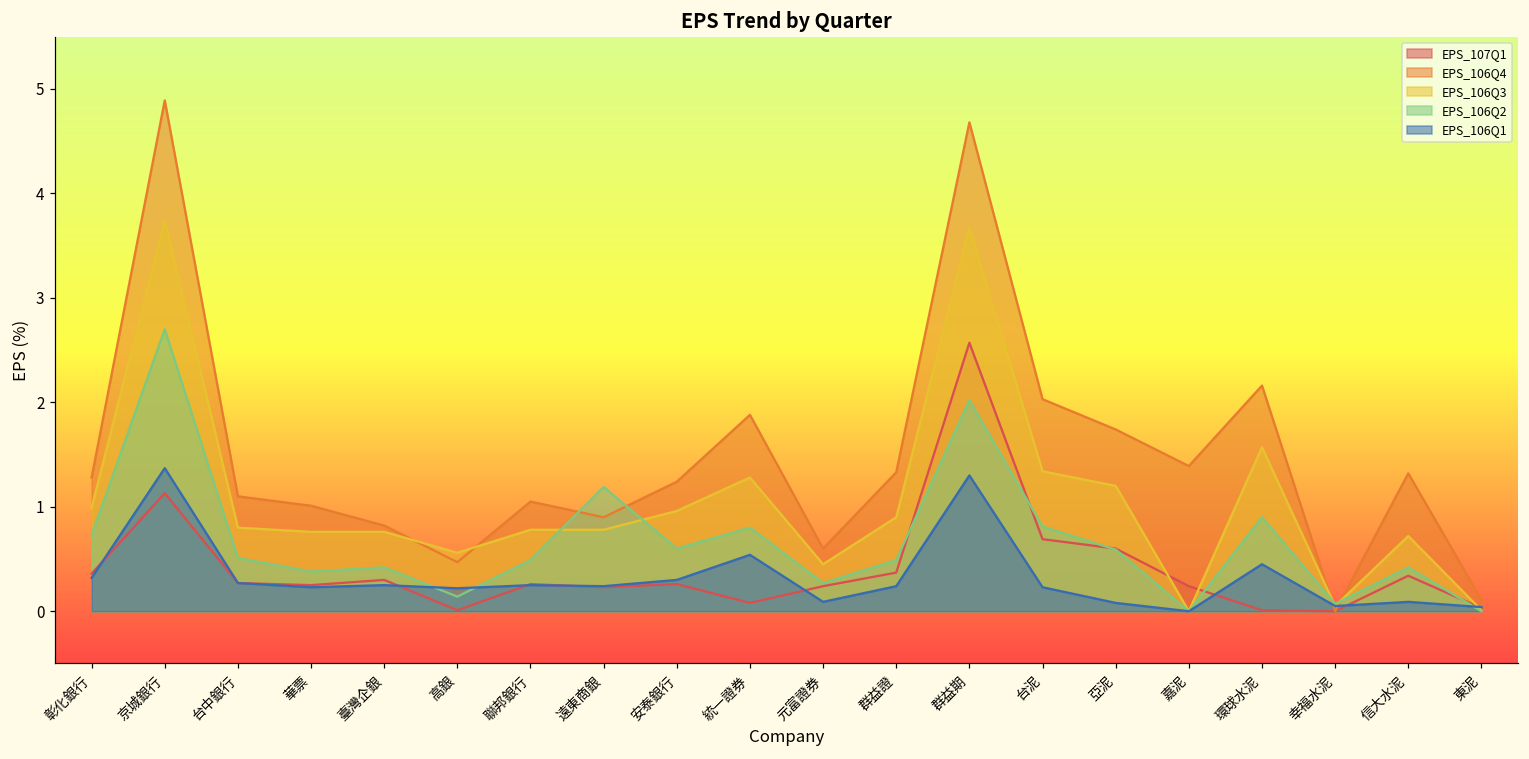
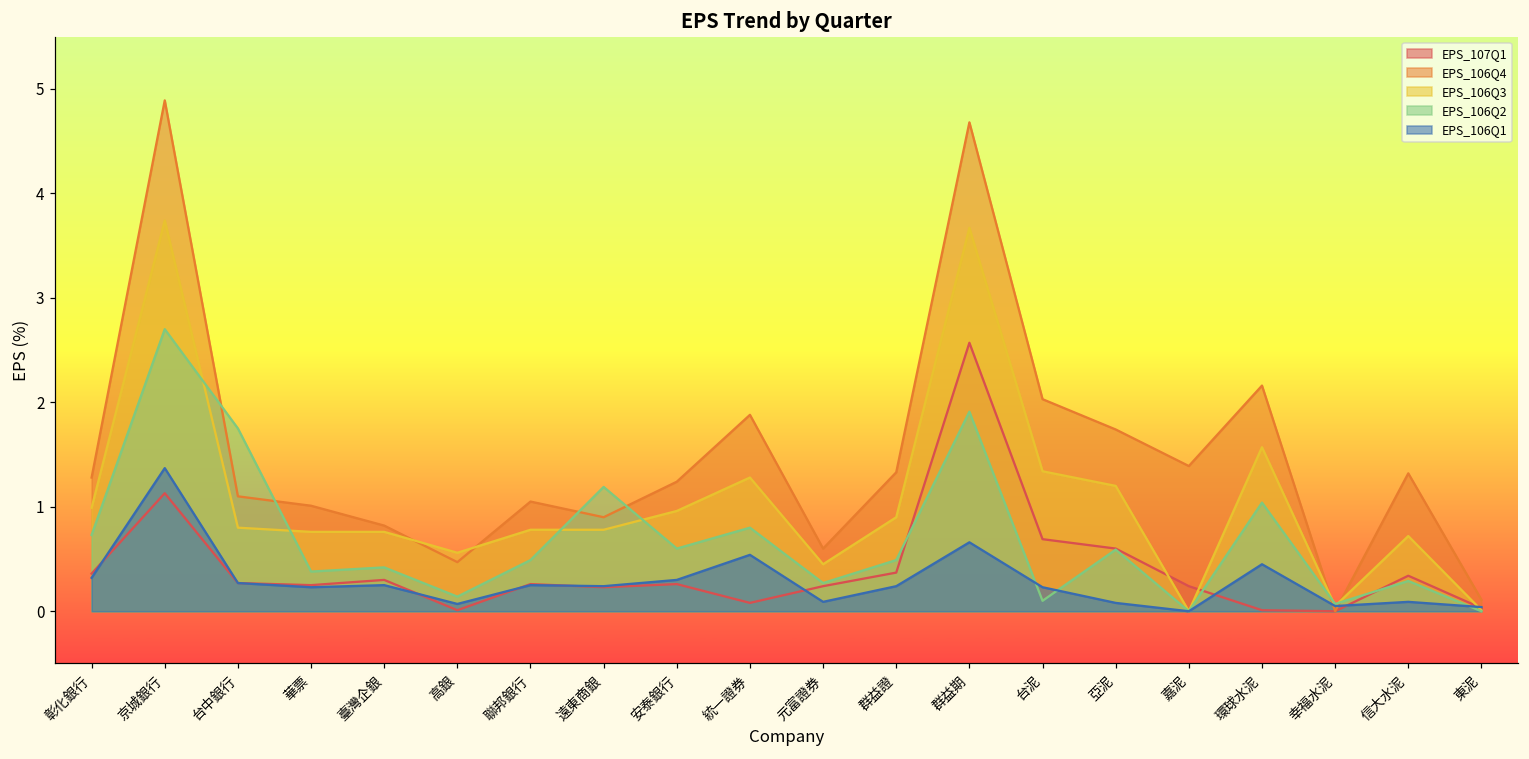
EPS_106Q2, 台中銀行: 0.5 -> 1.8
EPS_106Q1, 高銀: 0.2 -> 0.1
EPS_106Q2, 群益期: 2.0 -> 1.9
EPS_106Q1, 群益期: 1.3 -> 0.7
EPS_106Q2, 台泥: 0.8 -> 0.1
EPS_106Q2, 環球水泥: 0.9 -> 1.0
EPS_106Q2, 信大水泥: 0.4 -> 0.3
